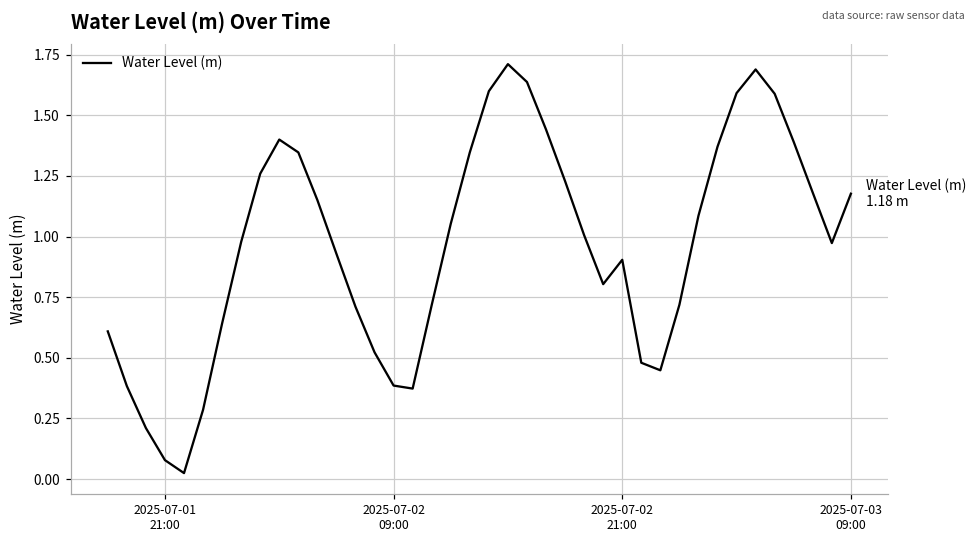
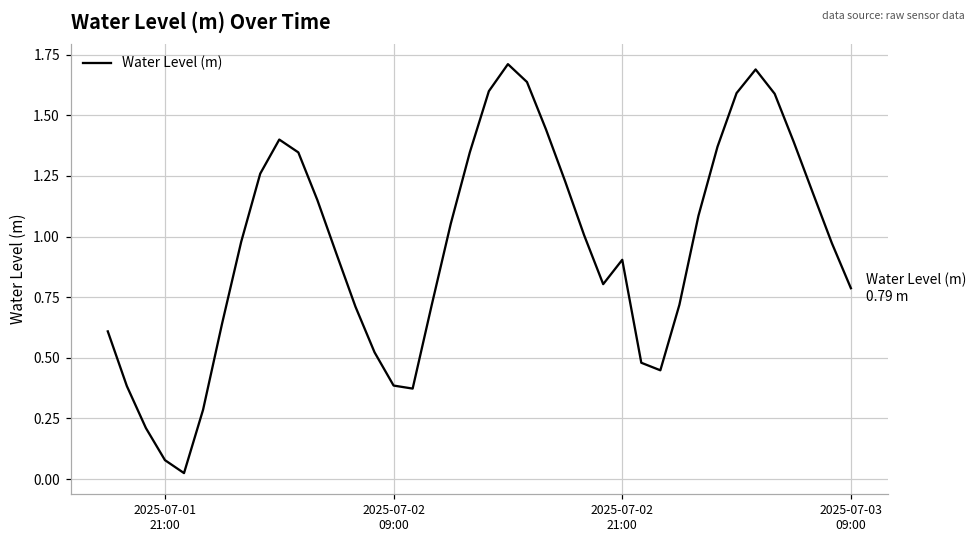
2025-07-03 09:00: 1.18 -> 0.79
